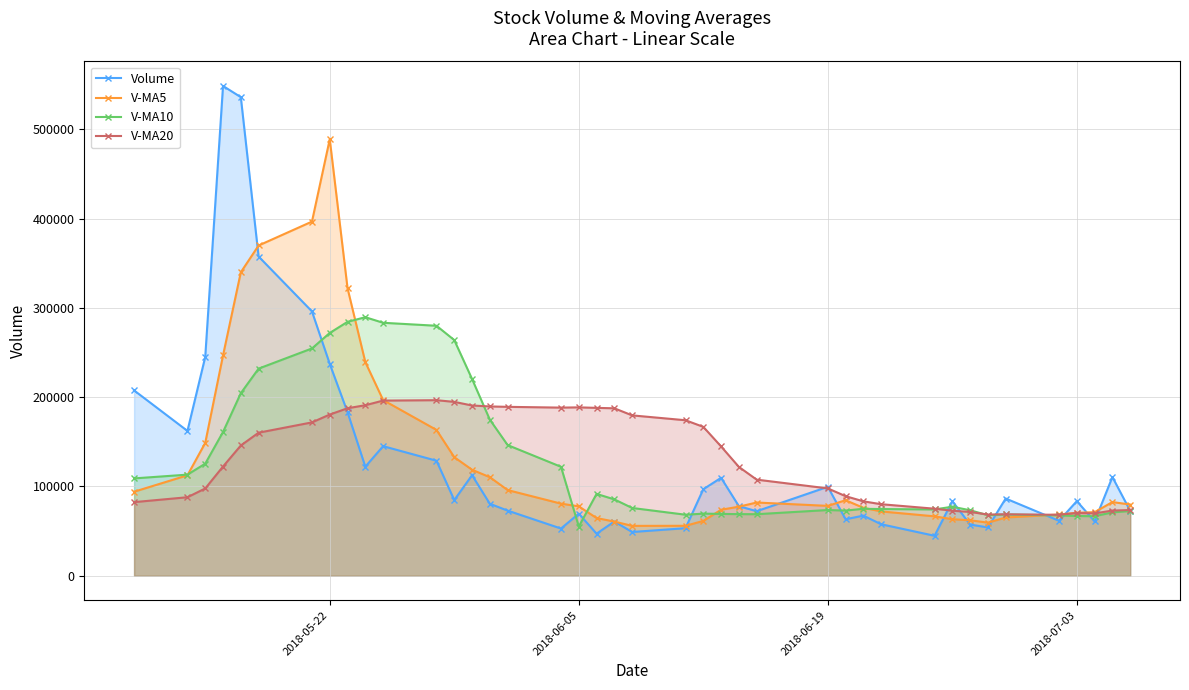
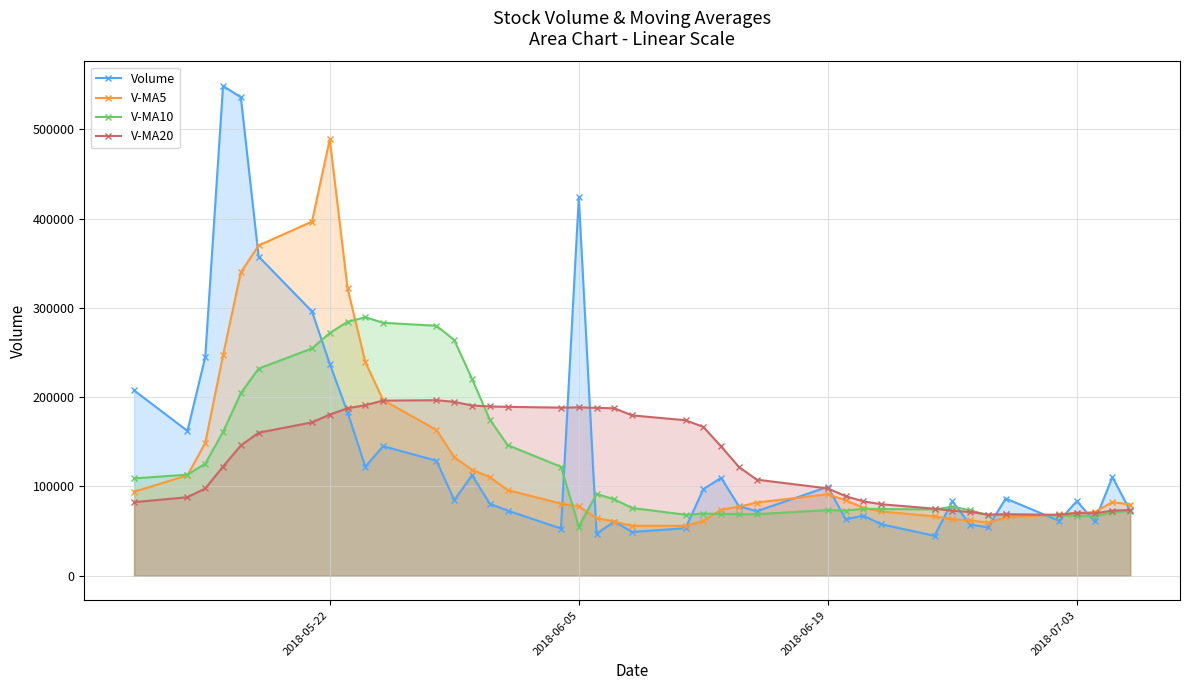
Volume, 2018-06-05: 70000 -> 420000
V-MA5, 2018-06-19: 80000 -> 90000
